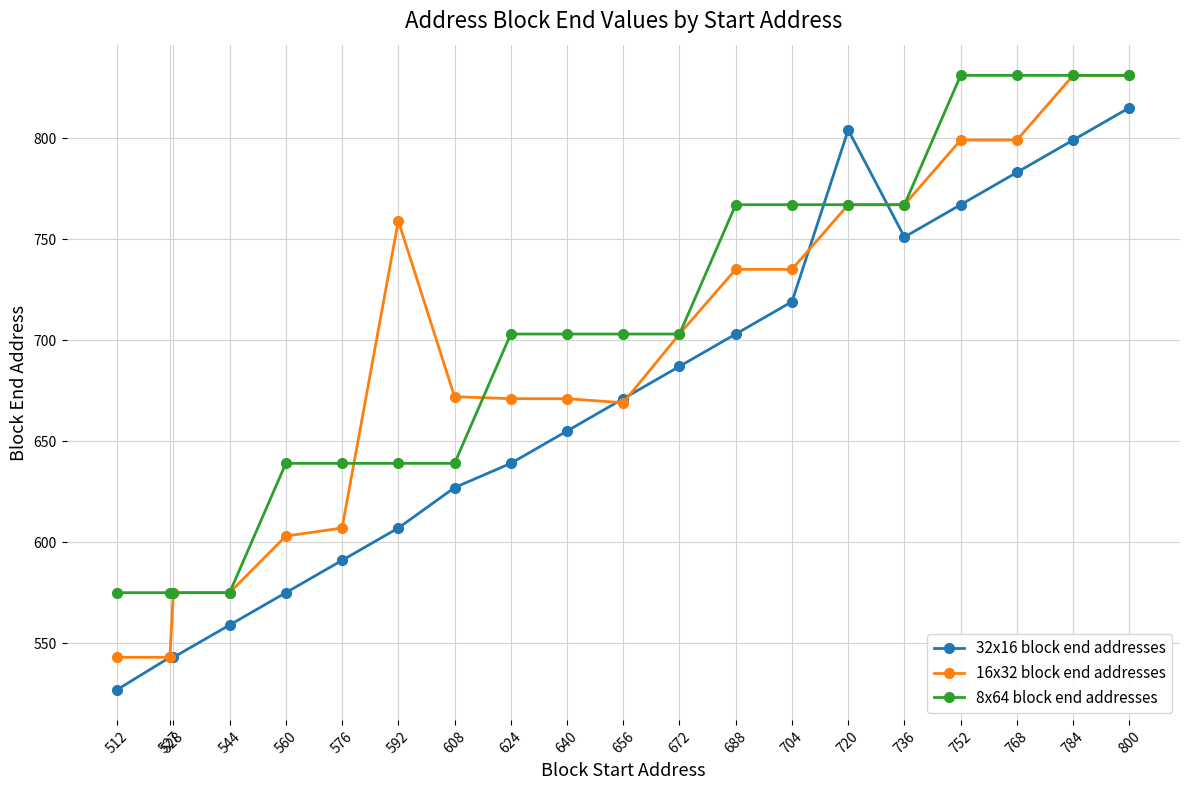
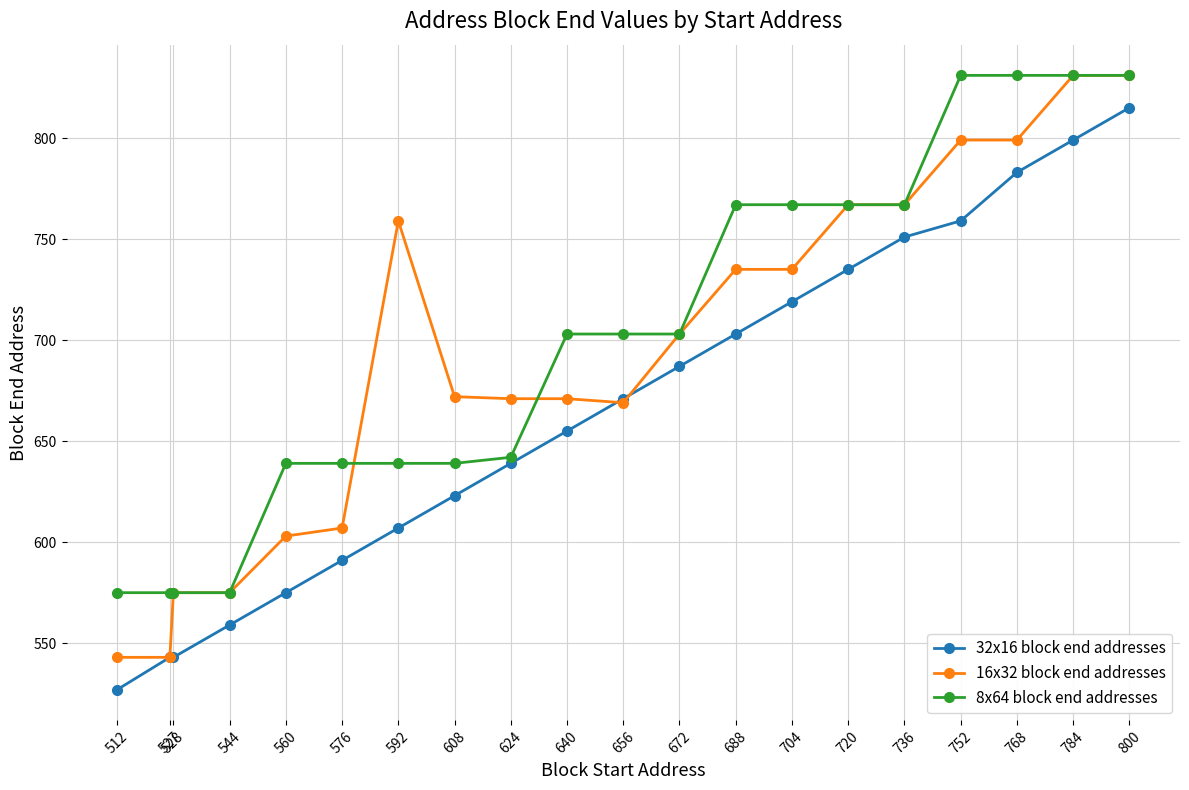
32x16 block end addresses, 608: 627 -> 623
8x64 block end addresses, 624: 703 -> 642
32x16 block end addresses, 720: 804 -> 735
32x16 block end addresses, 752: 767 -> 759
